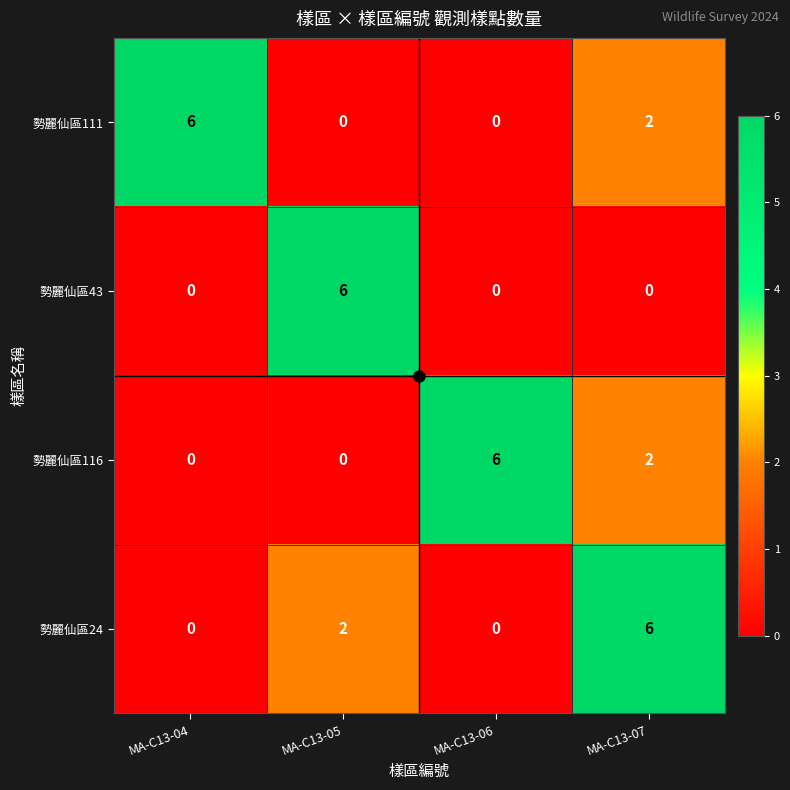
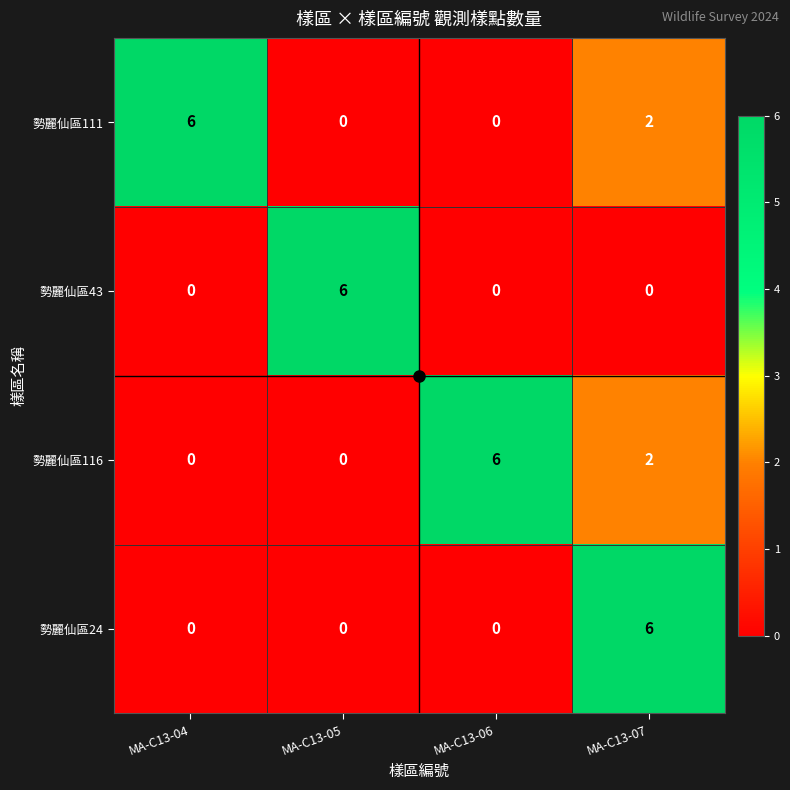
勢麗仙區24, MA-C13-05: 2 -> 0
